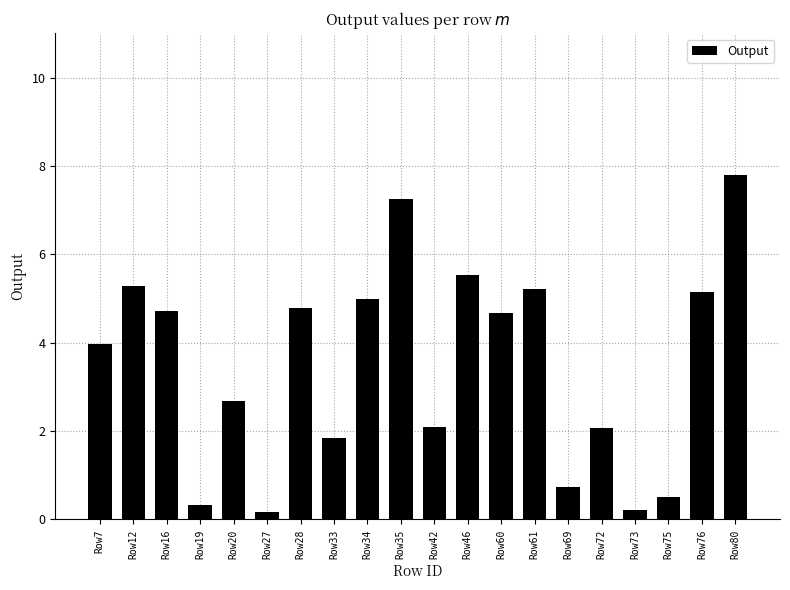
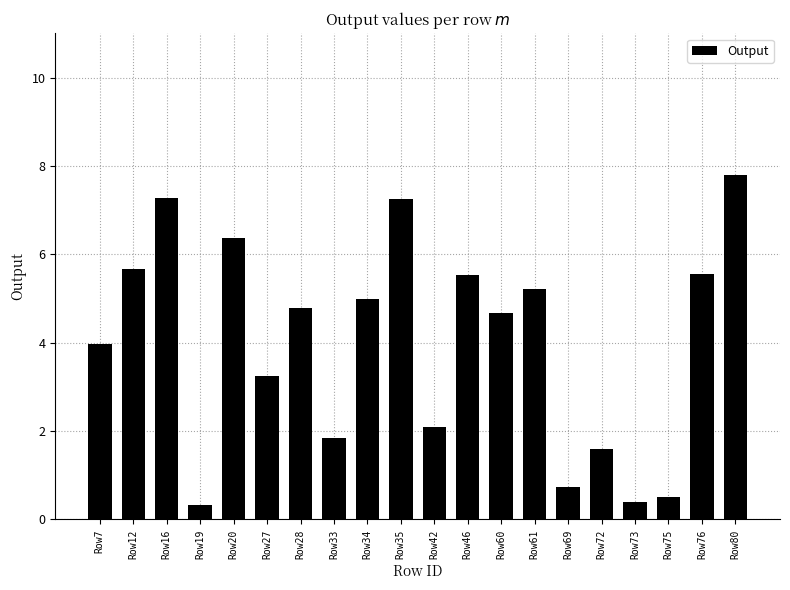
Row12: 5.3 -> 5.7
Row16: 4.7 -> 7.3
Row20: 2.7 -> 6.4
Row27: 0.2 -> 3.3
Row72: 2.1 -> 1.6
Row73: 0.2 -> 0.4
Row76: 5.1 -> 5.5
